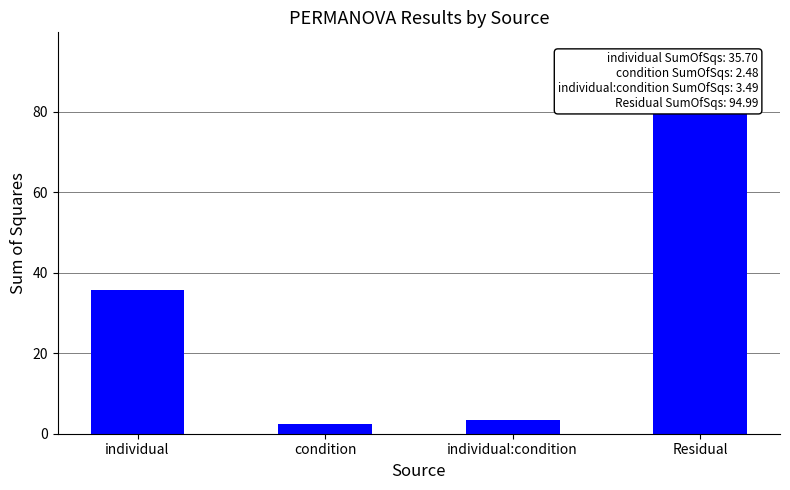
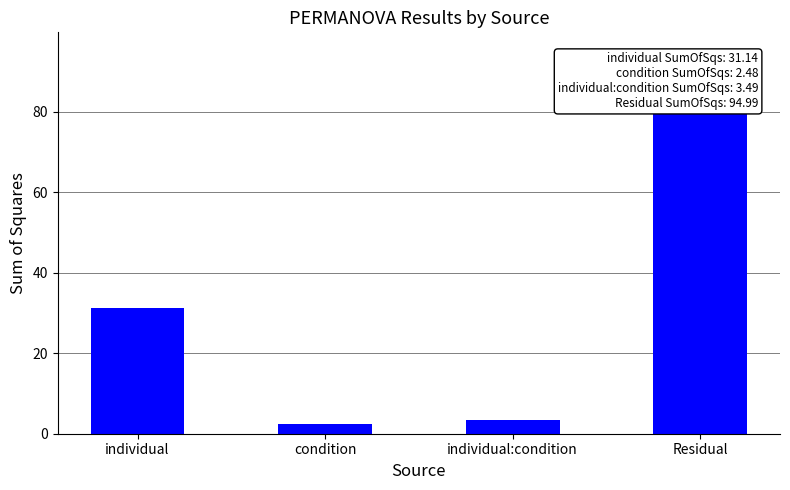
individual: 35.70 -> 31.14
